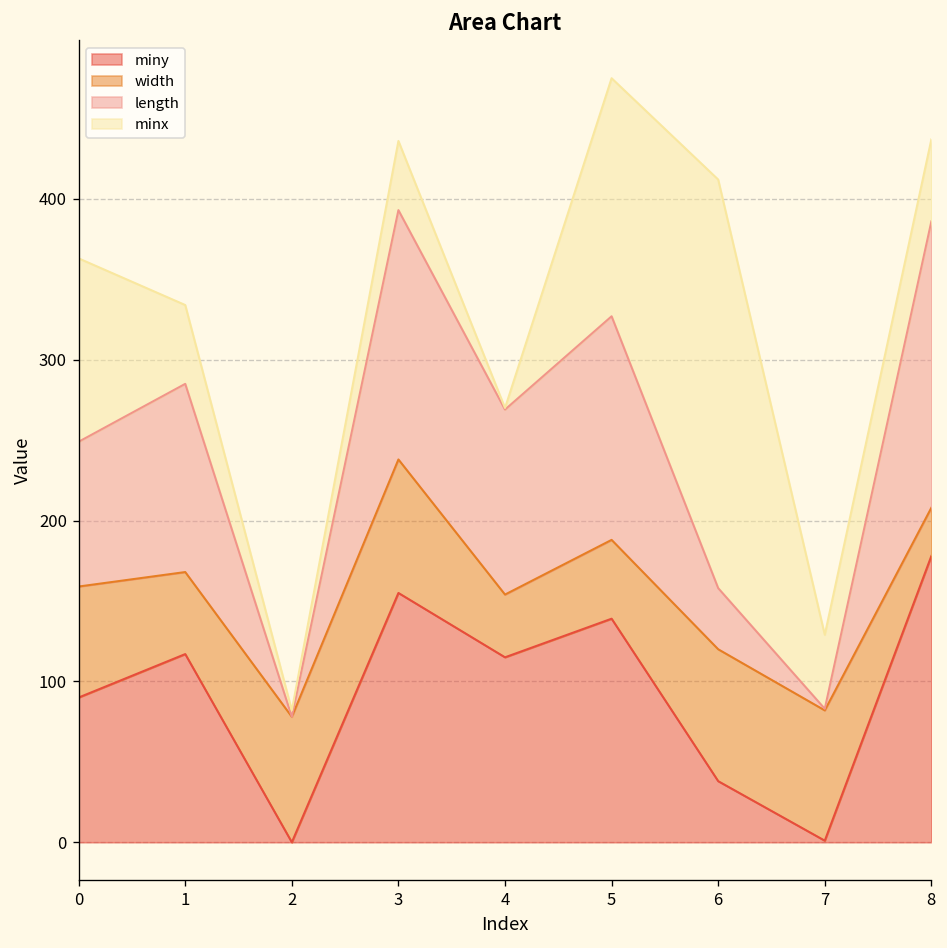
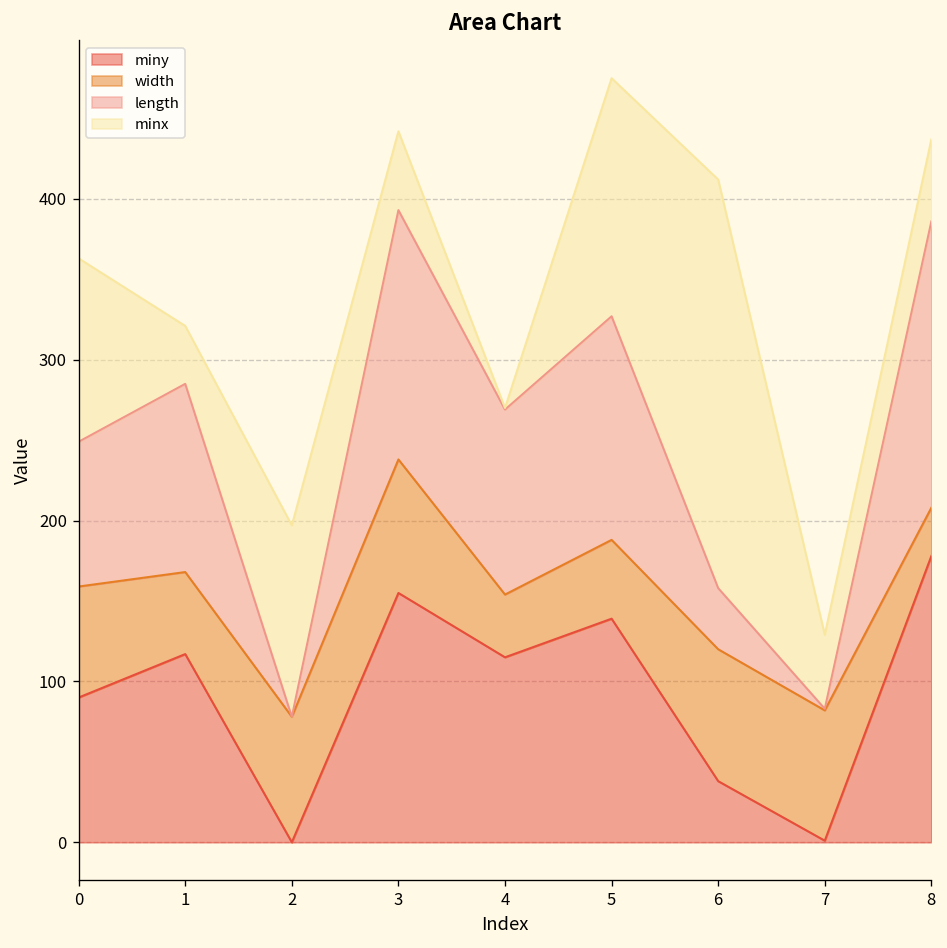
minx, 1: 49 -> 36
minx, 2: 4 -> 119
minx, 3: 43 -> 49
